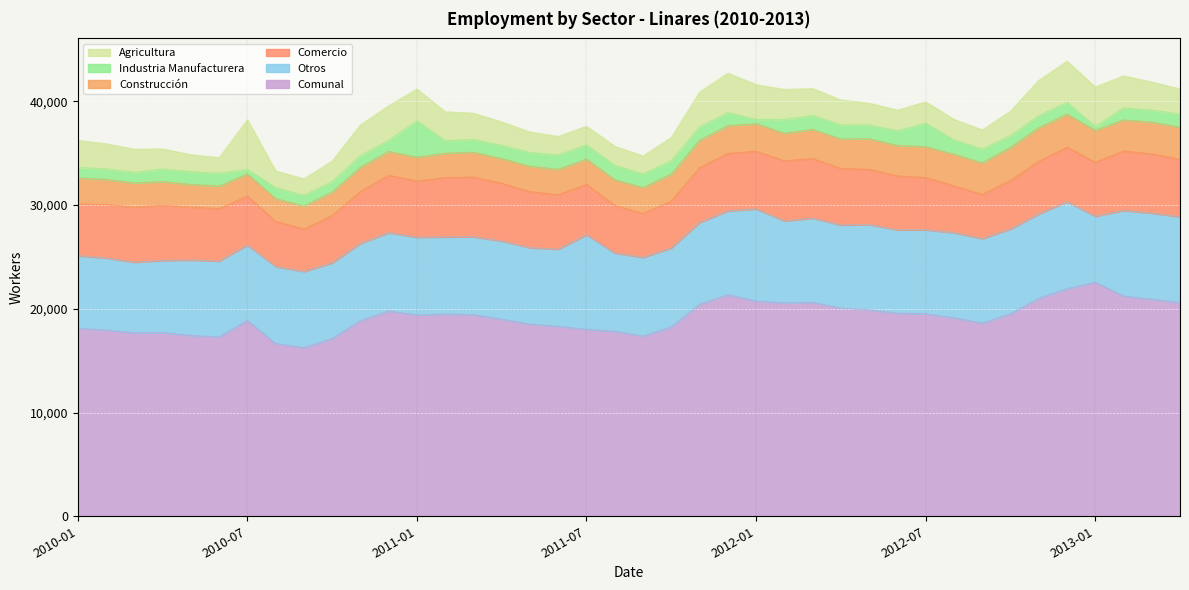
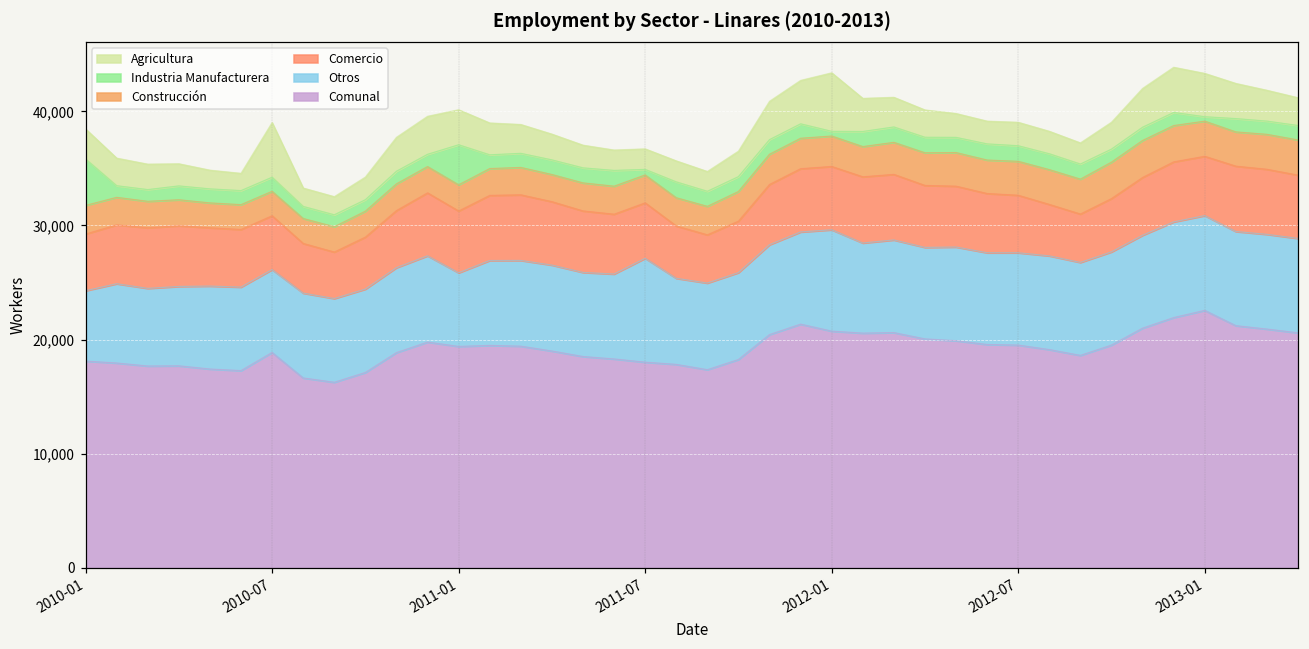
Otros, 2010-01: 7,000 -> 6,200
Industria Manufacturera, 2010-01: 1,000 -> 4,100
Industria Manufacturera, 2010-07: 400 -> 1,200
Otros, 2011-01: 7,500 -> 6,400
Industria Manufacturera, 2011-07: 1,400 -> 500
Agricultura, 2012-01: 3,400 -> 5,100
Industria Manufacturera, 2012-07: 2,300 -> 1,400
Otros, 2013-01: 6,400 -> 8,300
